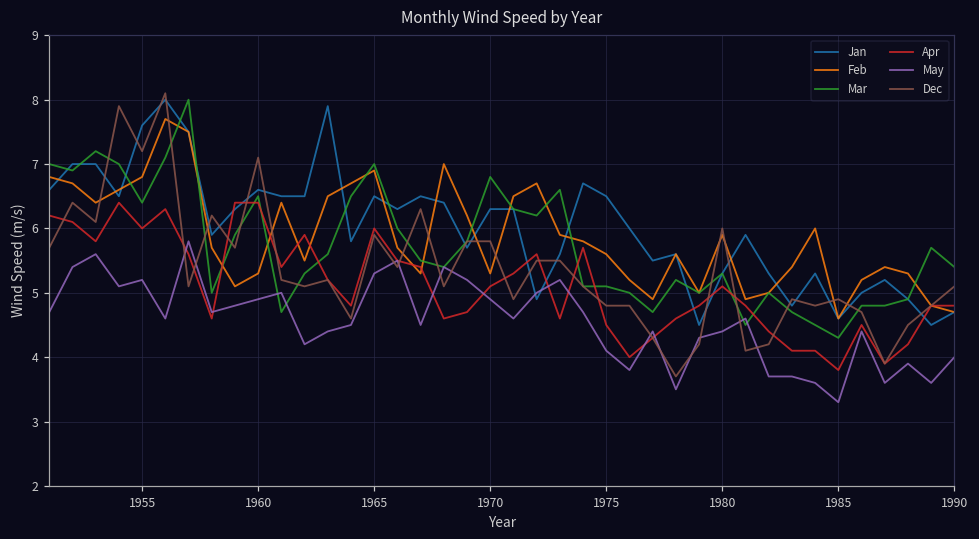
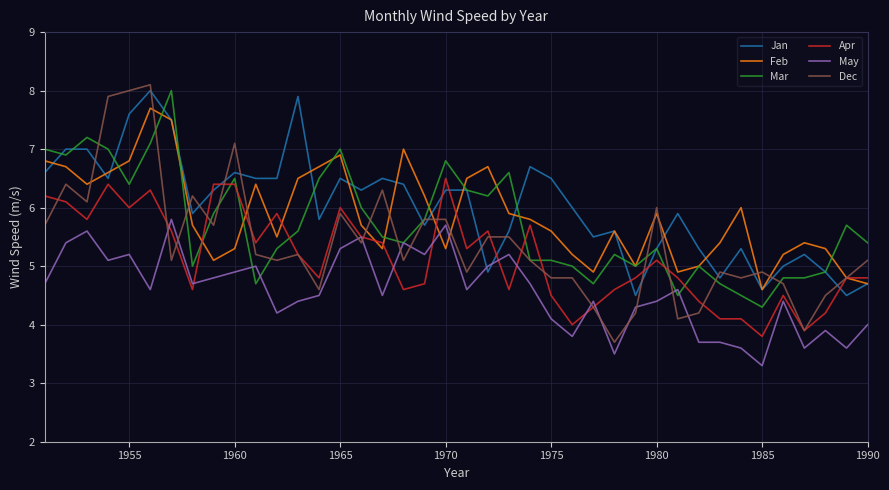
Dec, 1955: 7.2 -> 8.0
Apr, 1970: 5.1 -> 6.5
May, 1970: 4.9 -> 5.7
